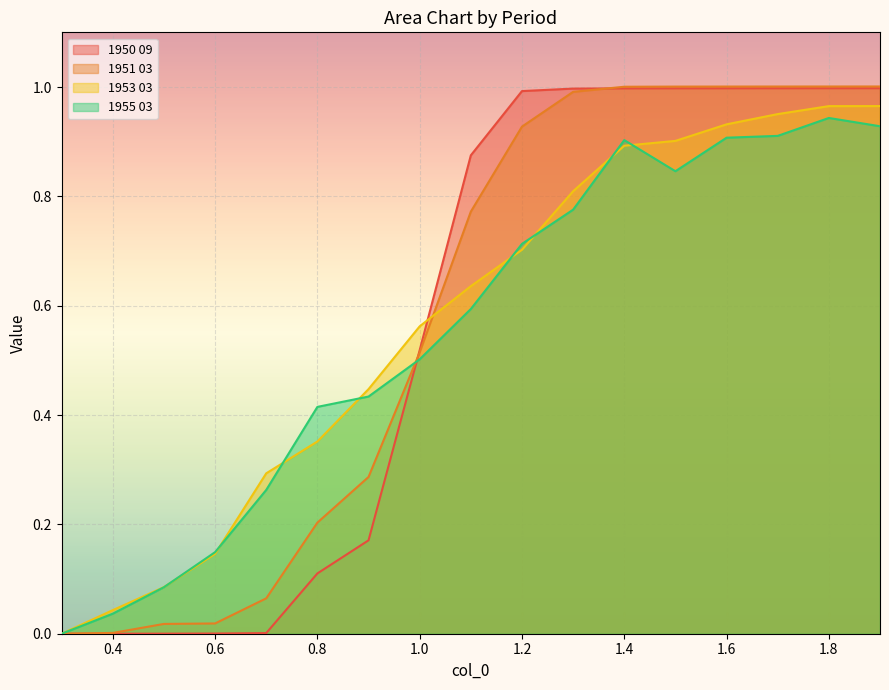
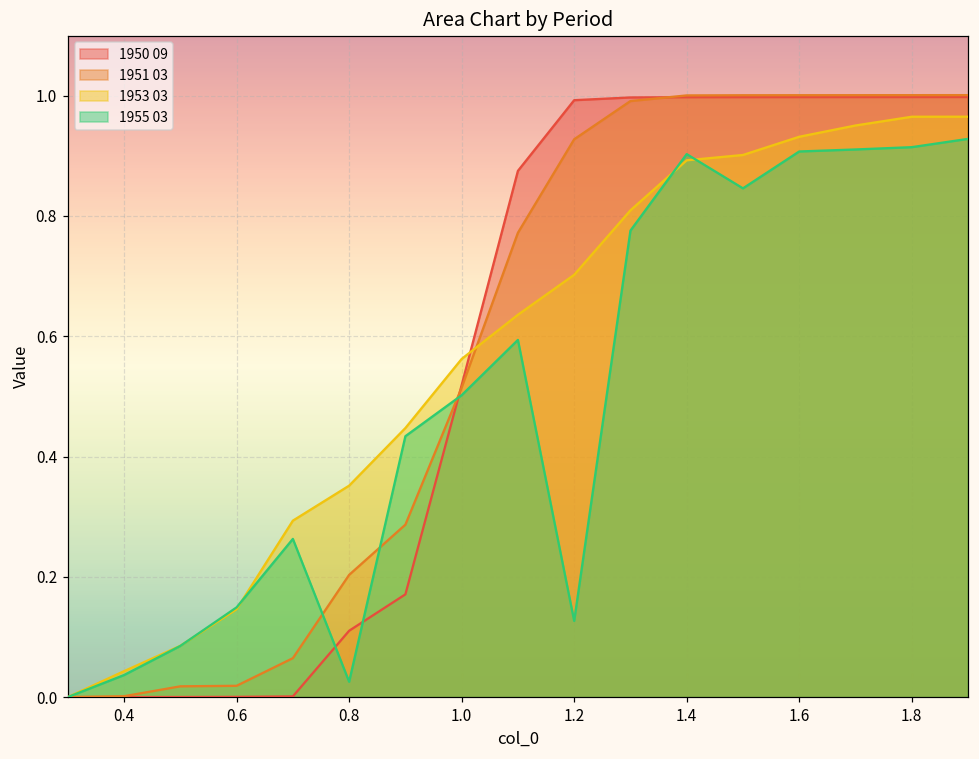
1955 03, 0.8: 0.41 -> 0.03
1955 03, 1.2: 0.71 -> 0.13
1955 03, 1.8: 0.94 -> 0.91
